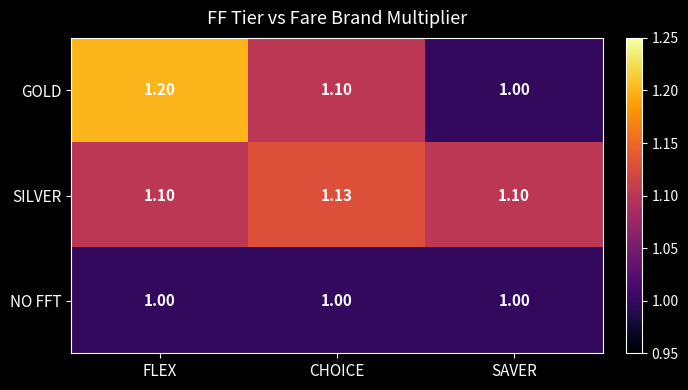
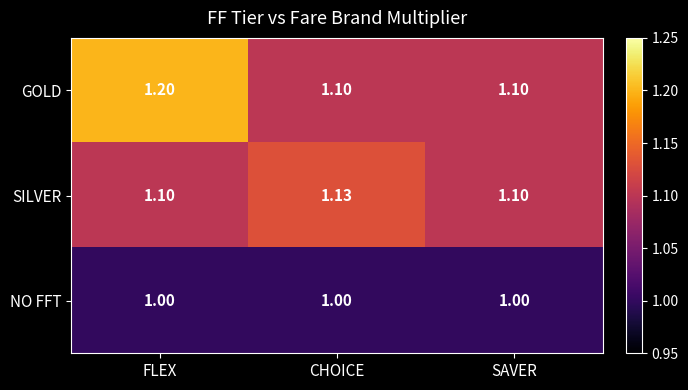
GOLD, SAVER: 1.00 -> 1.10
